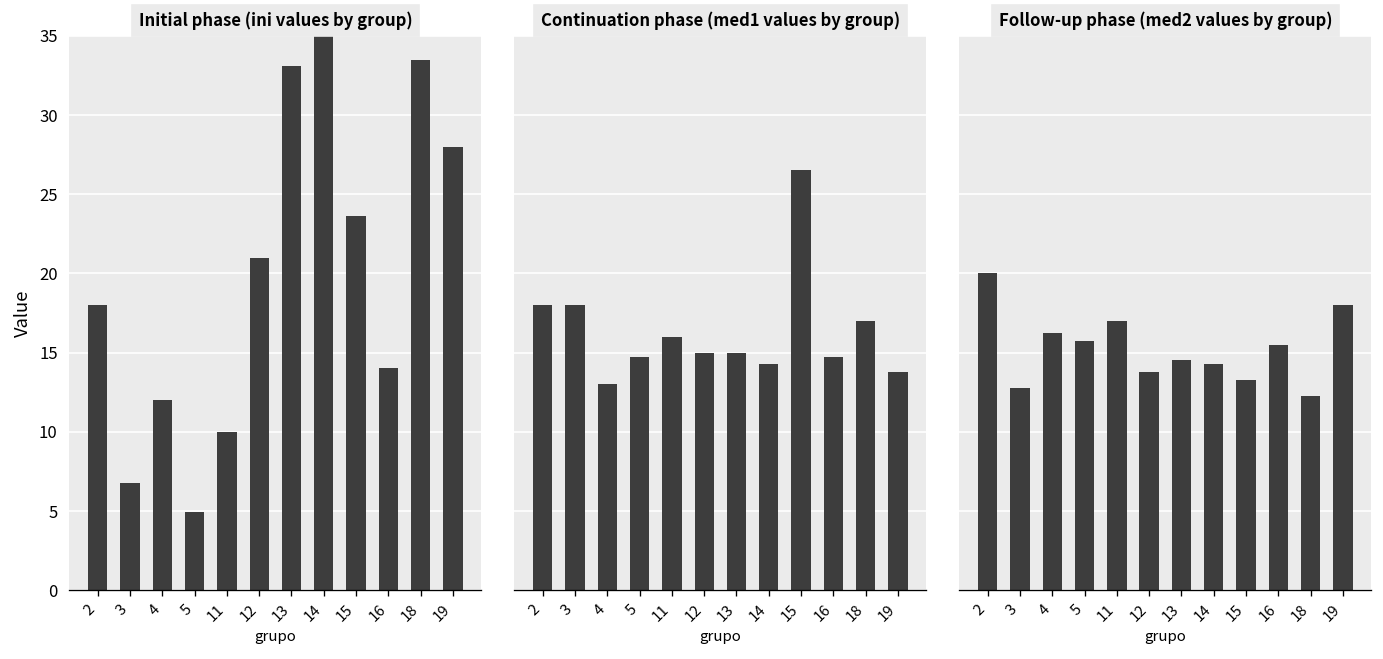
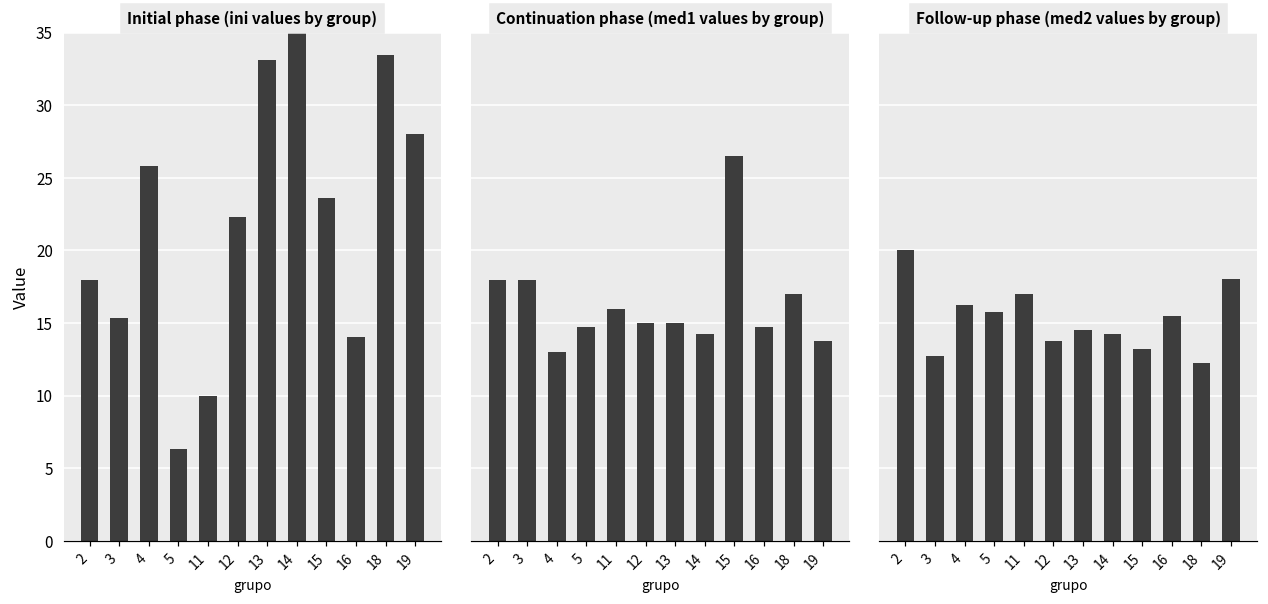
Initial phase (ini values by group), 3: 6.7 -> 15.3
Initial phase (ini values by group), 4: 12.0 -> 25.8
Initial phase (ini values by group), 5: 4.9 -> 6.3
Initial phase (ini values by group), 12: 21.0 -> 22.3
